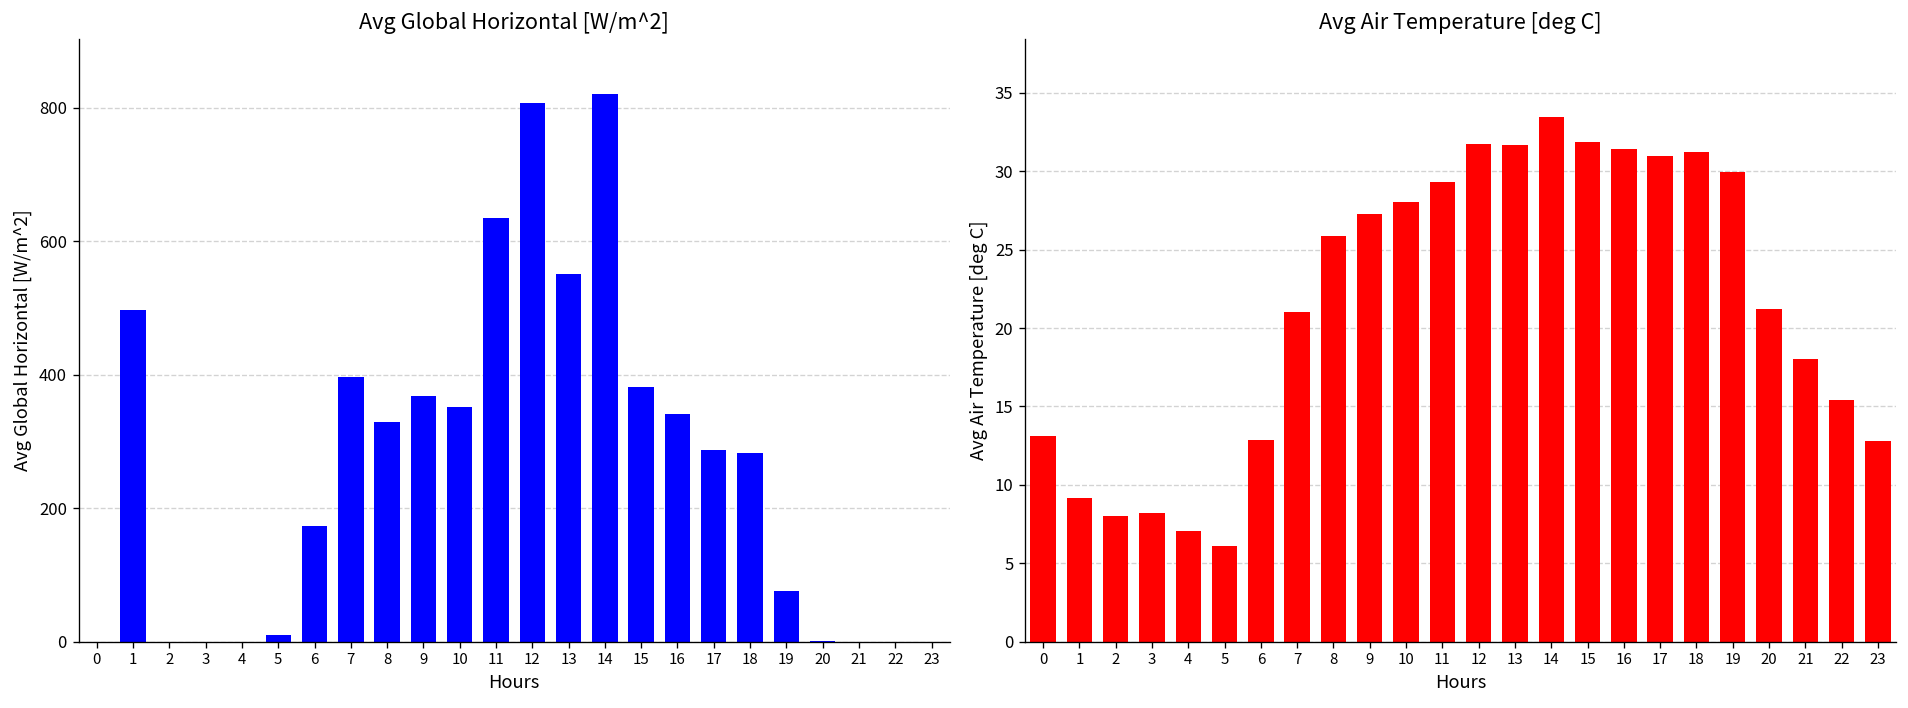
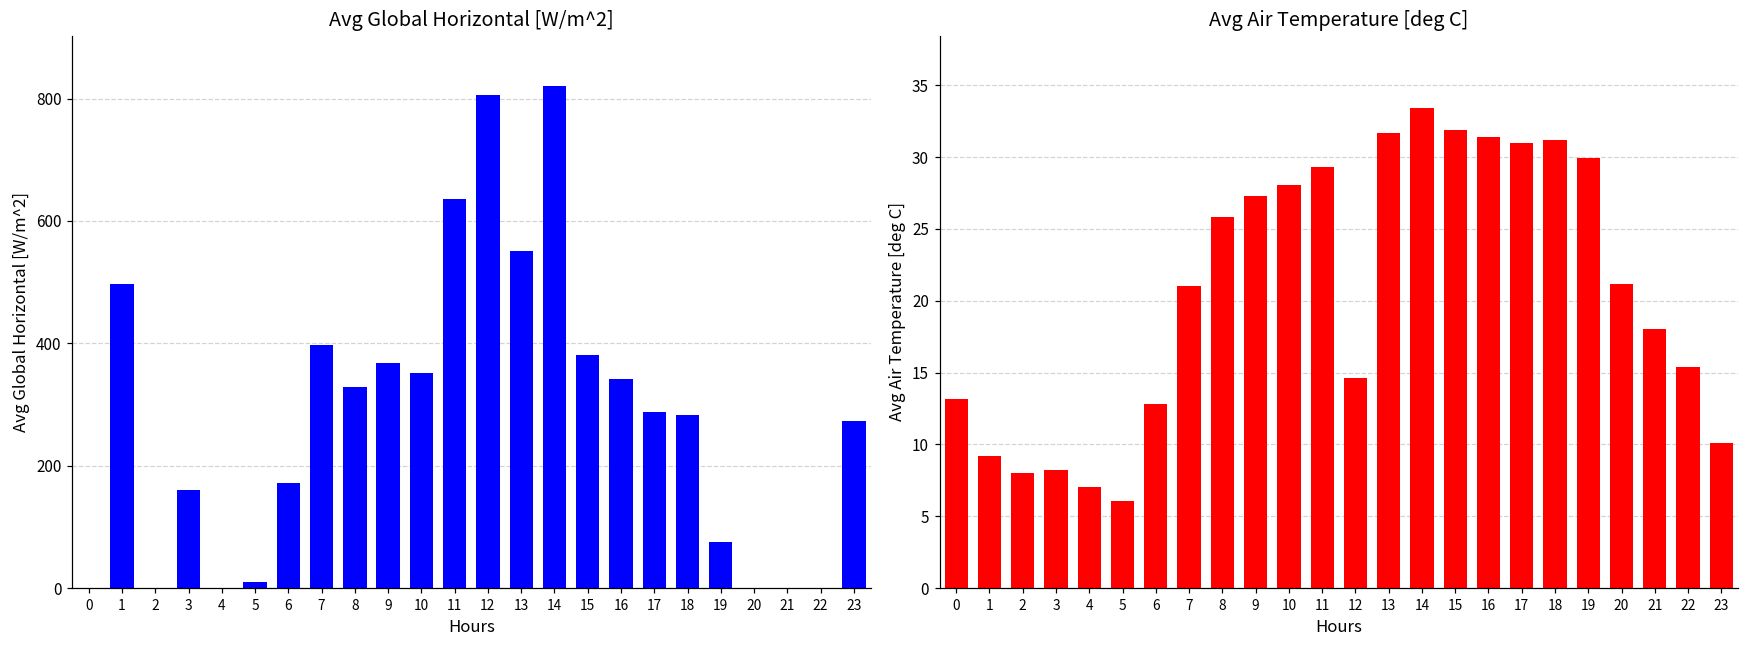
Avg Global Horizontal [W/m^2], 3: 0 -> 160
Avg Global Horizontal [W/m^2], 23: 0 -> 270
Avg Air Temperature [deg C], 12: 31.8 -> 14.7
Avg Air Temperature [deg C], 23: 12.8 -> 10.1
